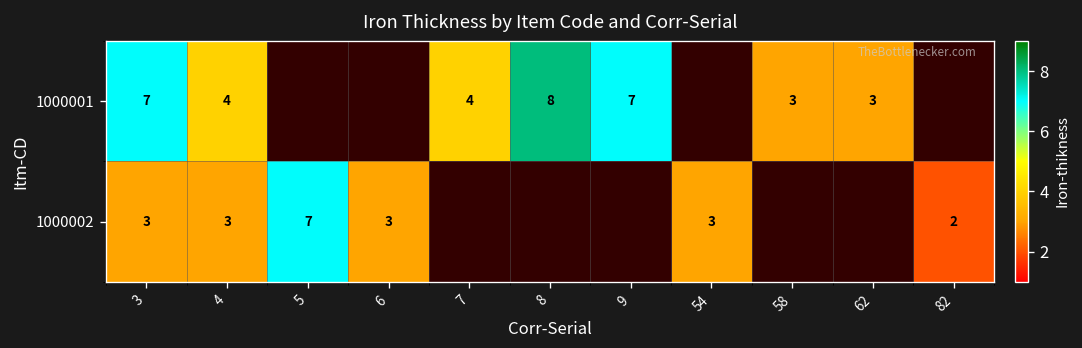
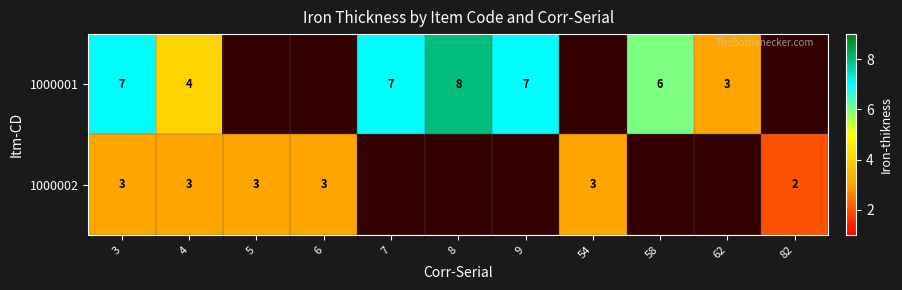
1000001, 7: 4 -> 7
1000001, 58: 3 -> 6
1000002, 5: 7 -> 3
